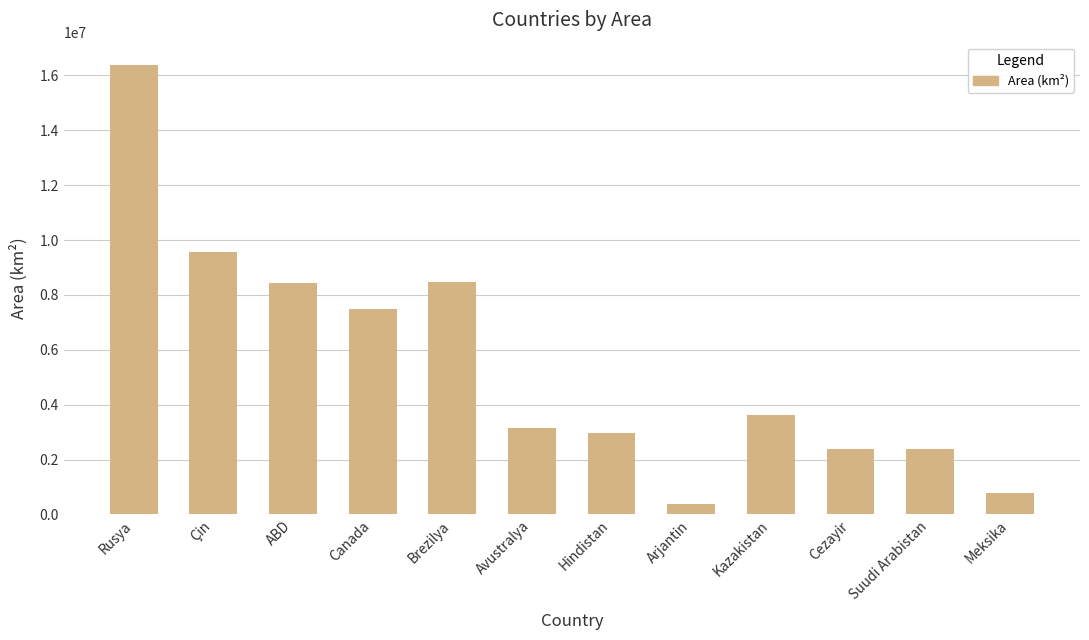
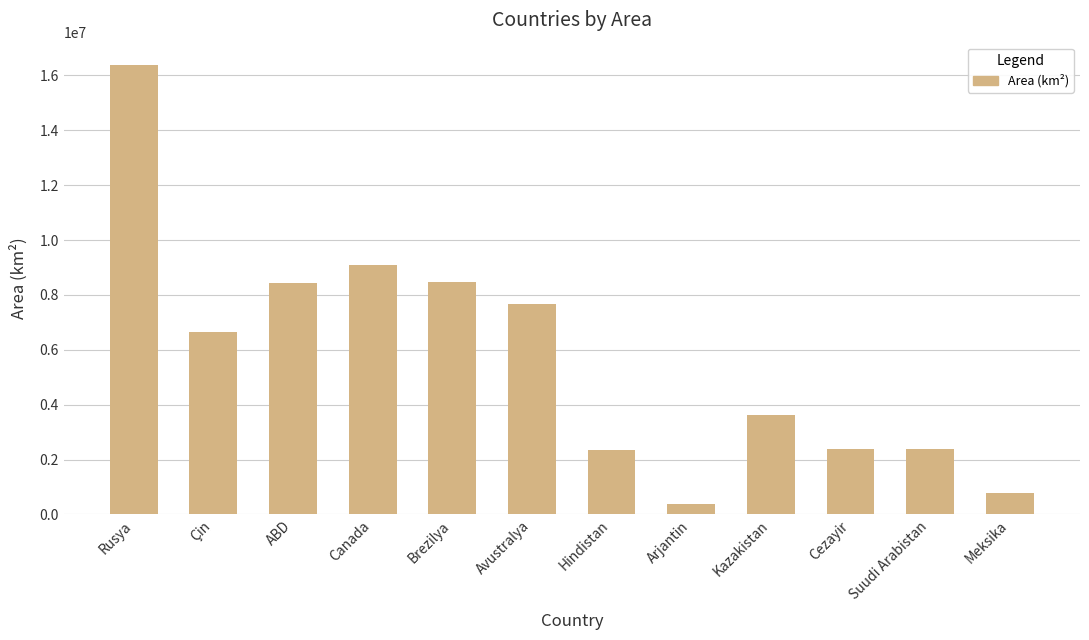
Çin: 9600000 -> 6600000
Canada: 7500000 -> 9100000
Avustralya: 3200000 -> 7700000
Hindistan: 3000000 -> 2300000
